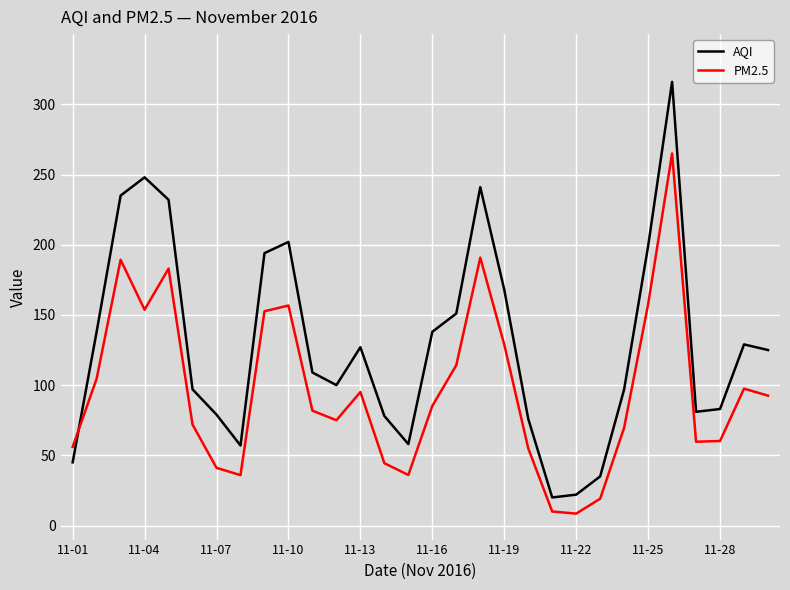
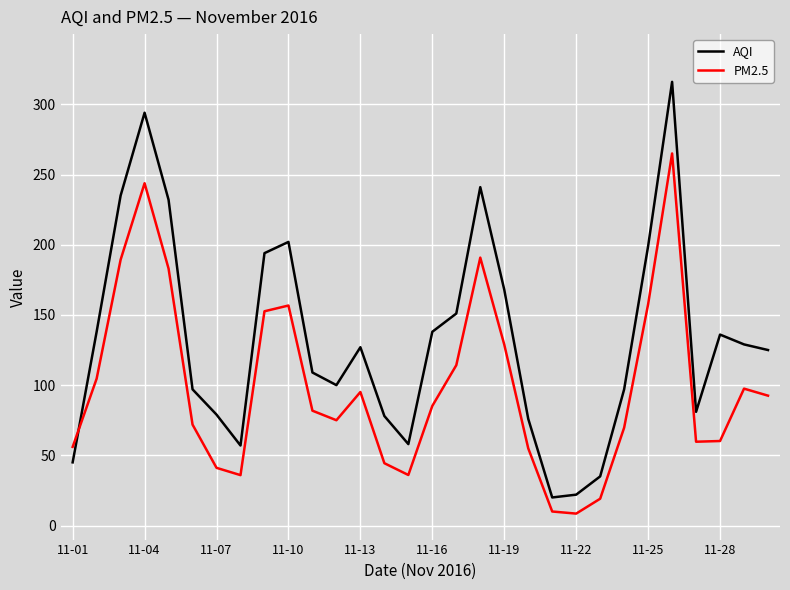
AQI, 11-04: 248 -> 294
PM2.5, 11-04: 154 -> 244
AQI, 11-28: 83 -> 136
